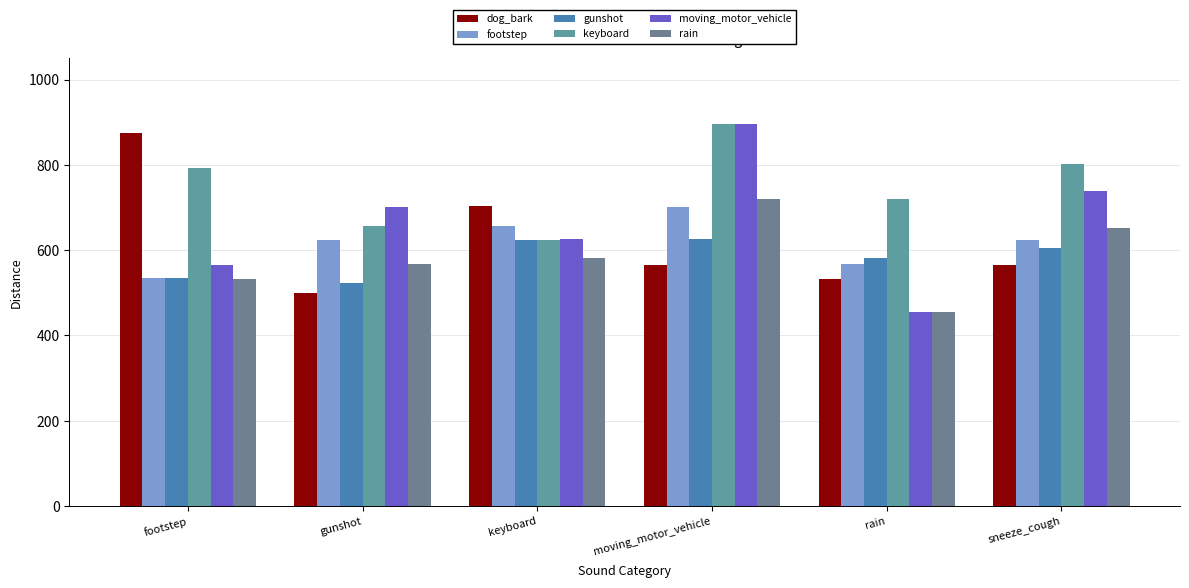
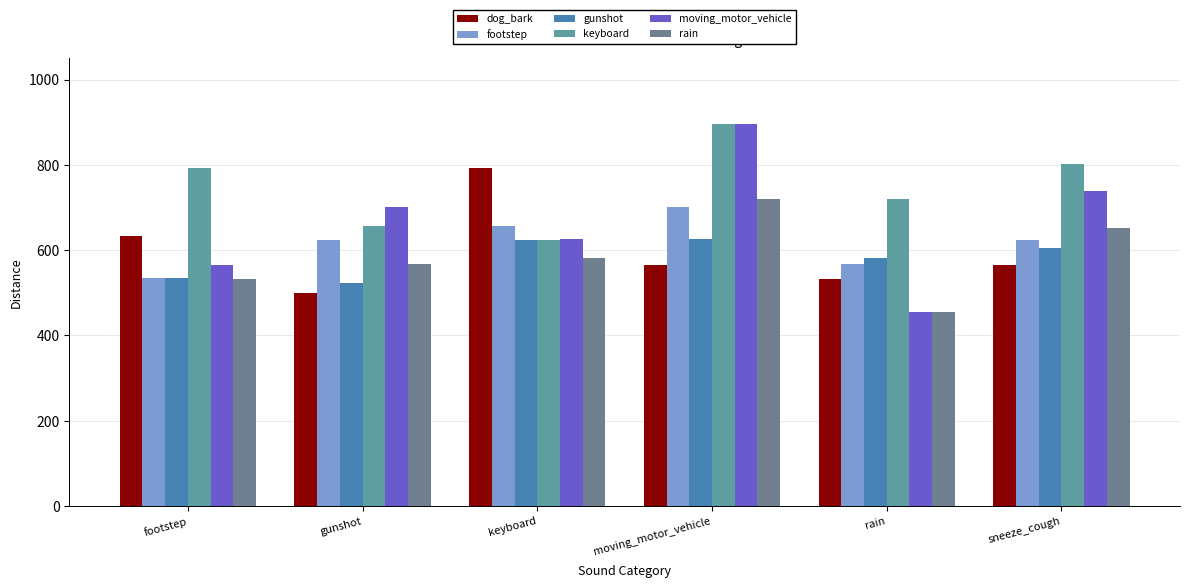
dog_bark, footstep: 870 -> 630
dog_bark, keyboard: 700 -> 790
